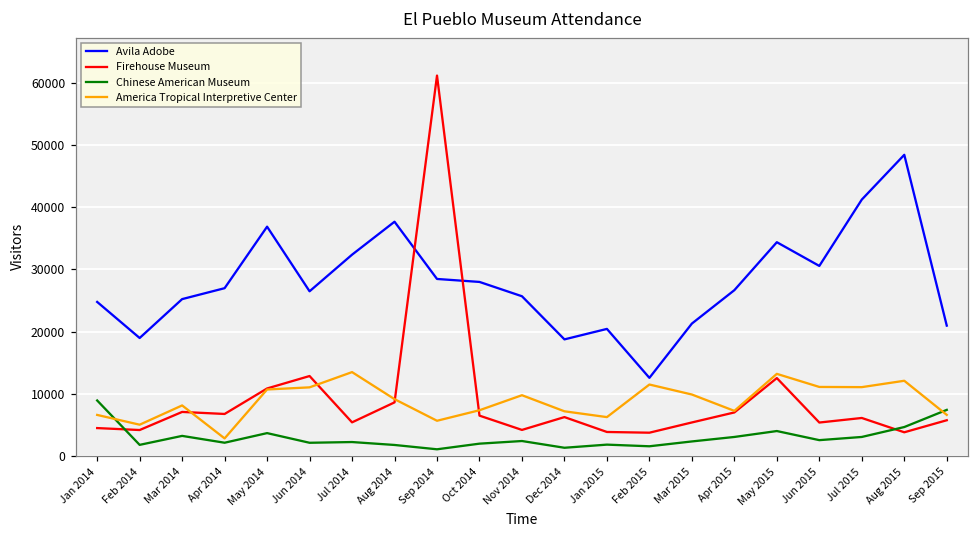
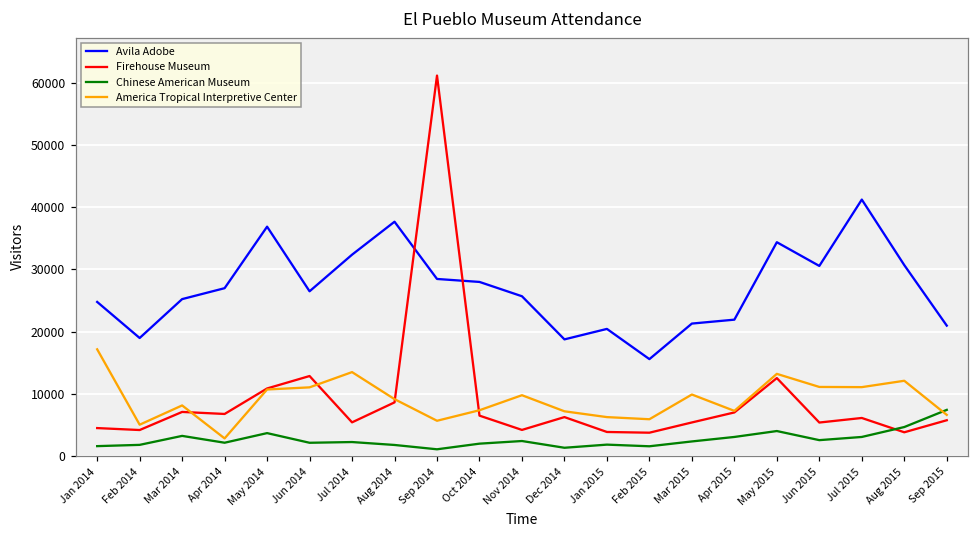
Chinese American Museum, Jan 2014: 9000 -> 2000
America Tropical Interpretive Center, Jan 2014: 7000 -> 17000
Avila Adobe, Feb 2015: 13000 -> 16000
America Tropical Interpretive Center, Feb 2015: 11000 -> 6000
Avila Adobe, Apr 2015: 27000 -> 22000
Avila Adobe, Aug 2015: 48000 -> 31000
